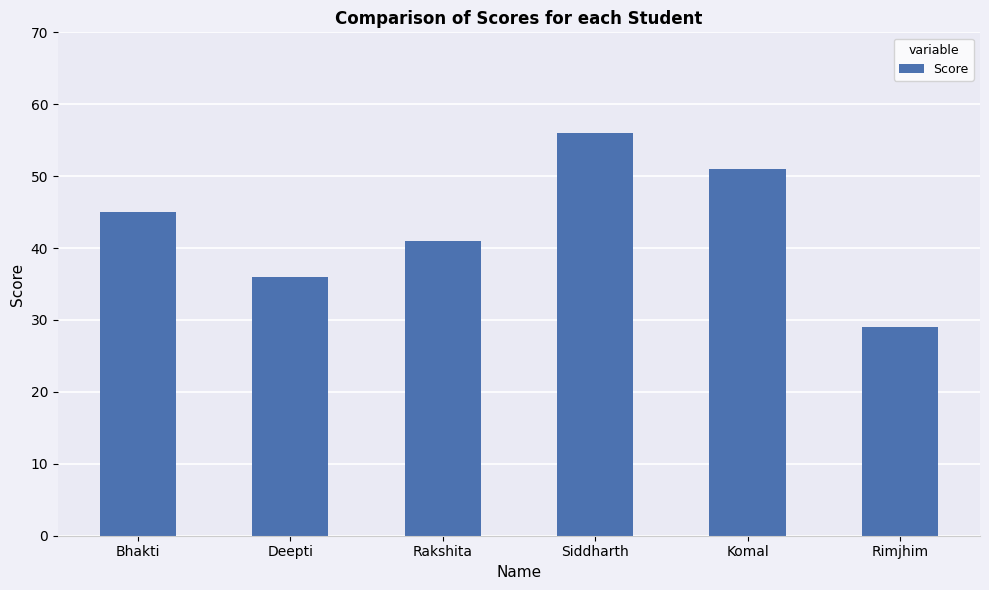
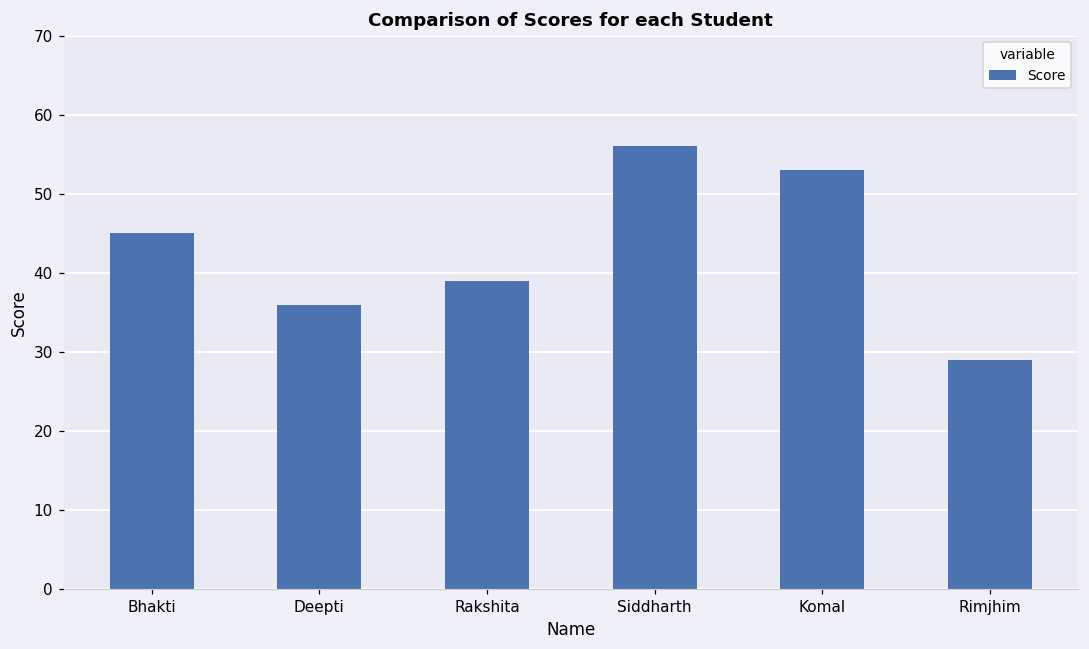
Rakshita: 41 -> 39
Komal: 51 -> 53
